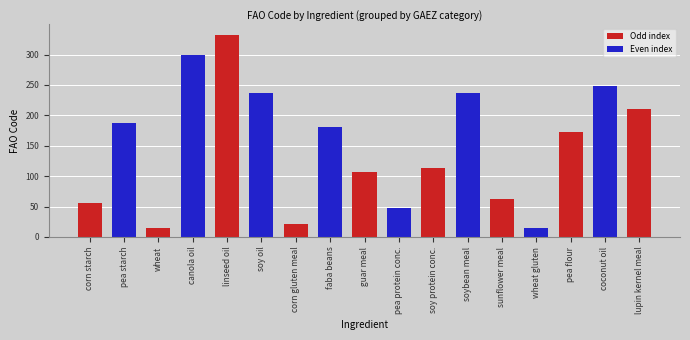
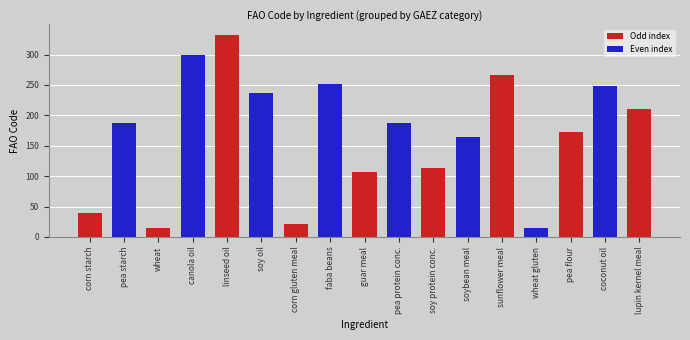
corn starch: 60 -> 40
faba beans: 180 -> 250
pea protein conc.: 50 -> 190
soybean meal: 240 -> 170
sunflower meal: 60 -> 270
